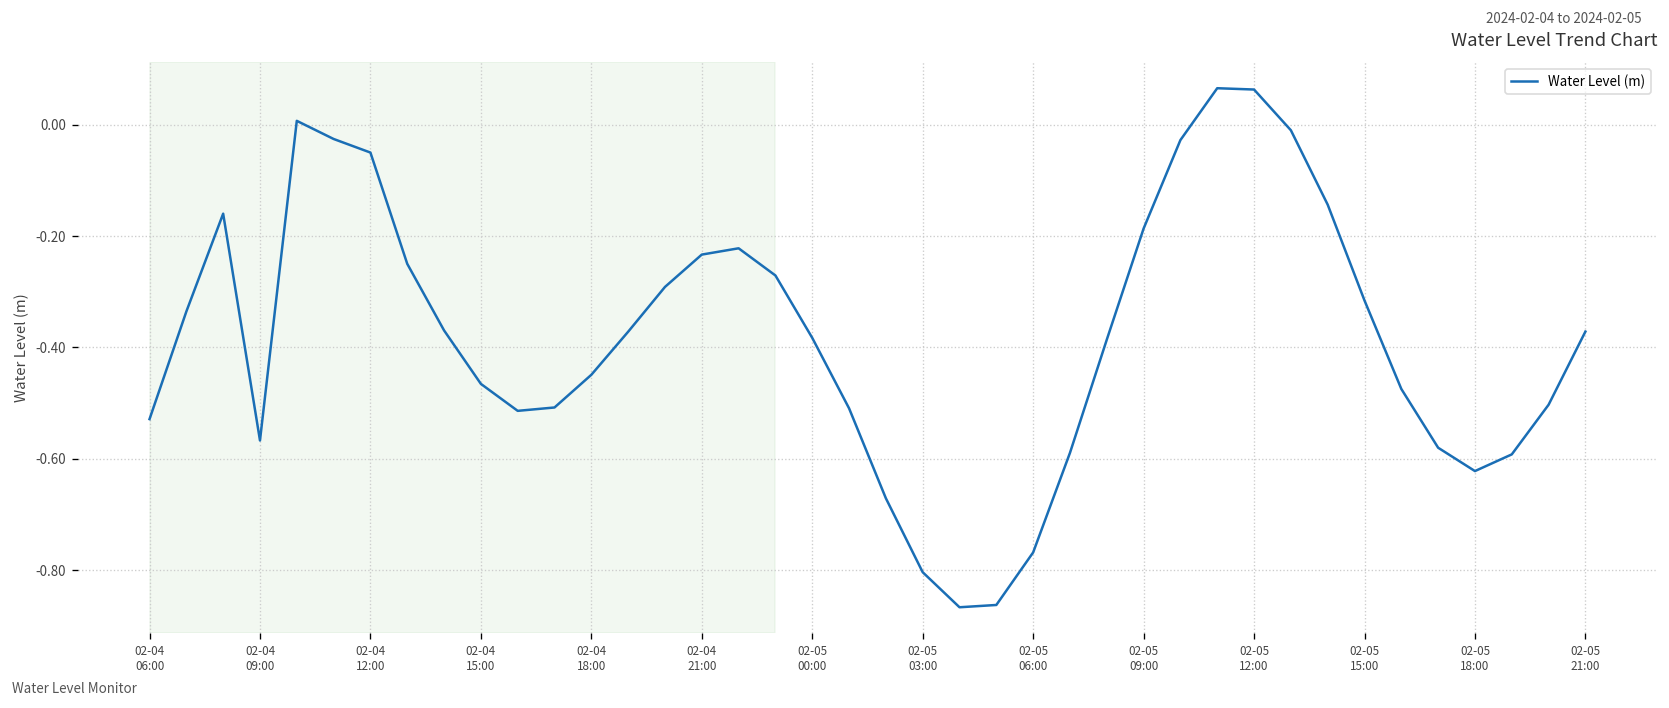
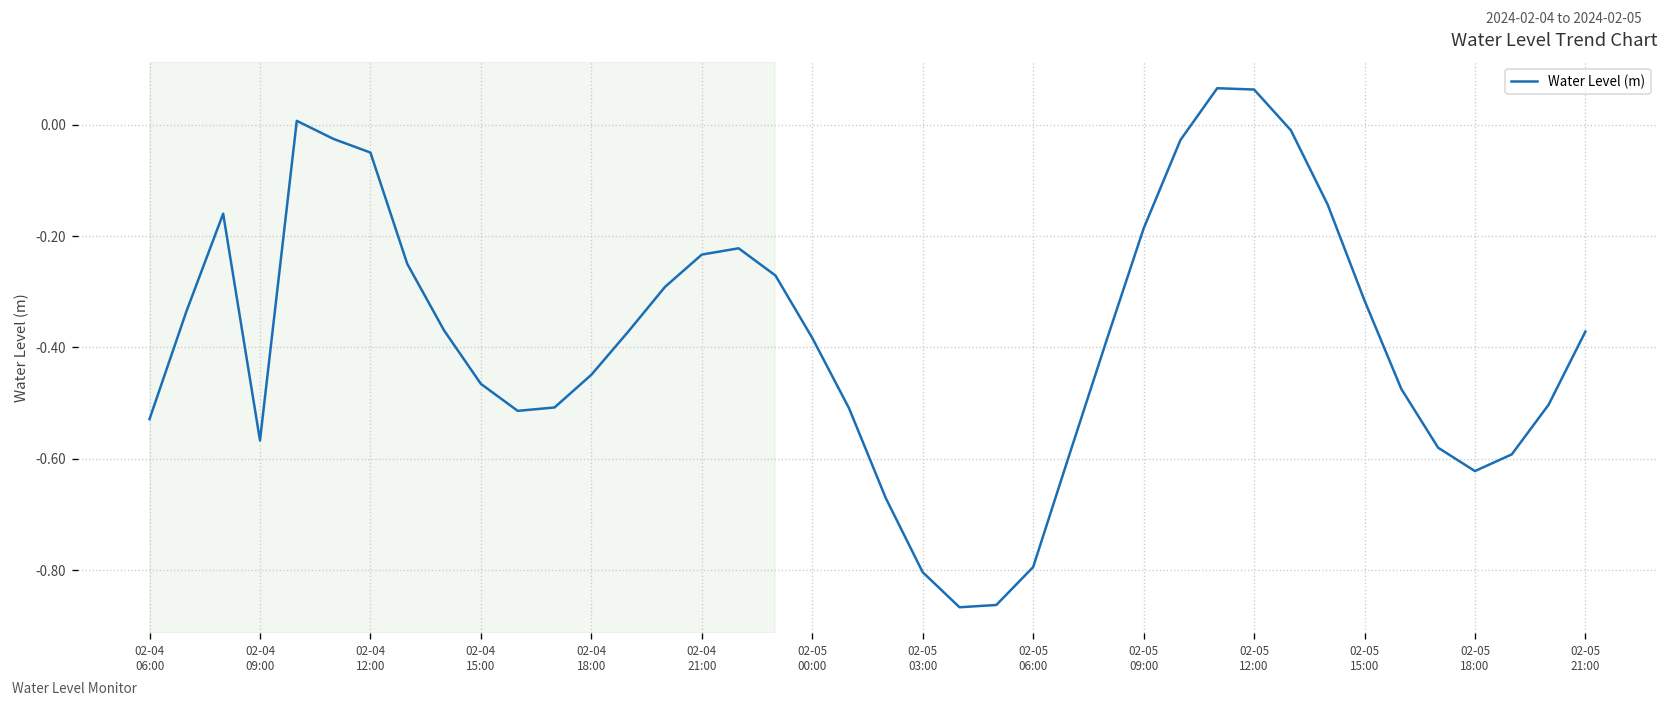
02-05 06:00: -0.77 -> -0.79
